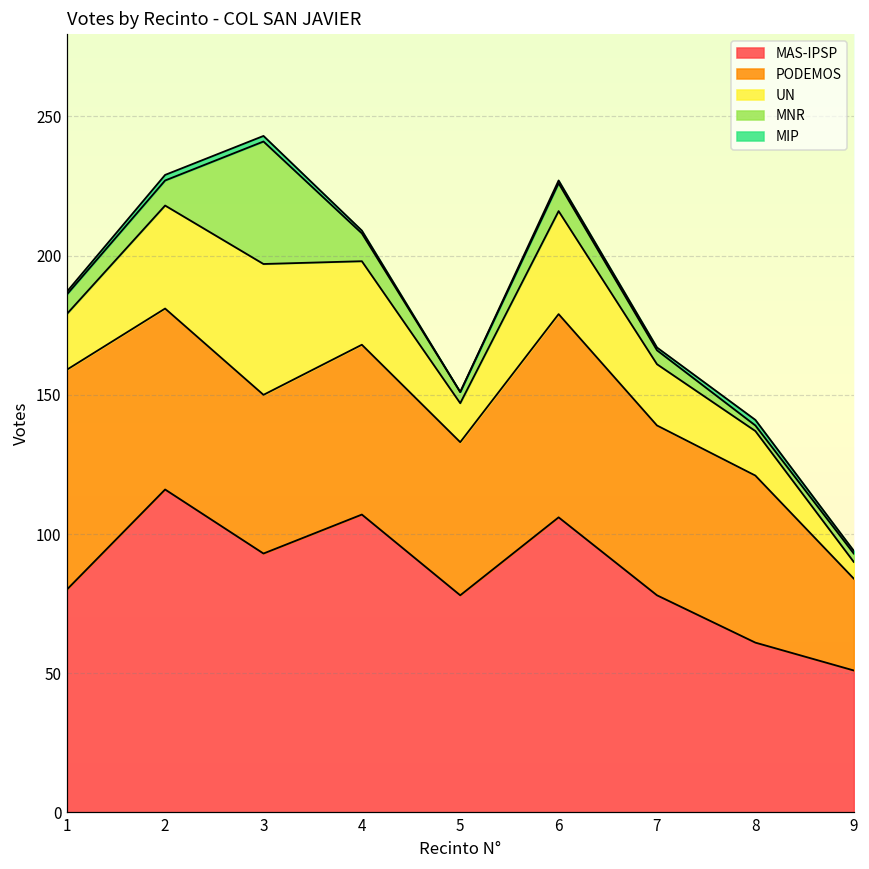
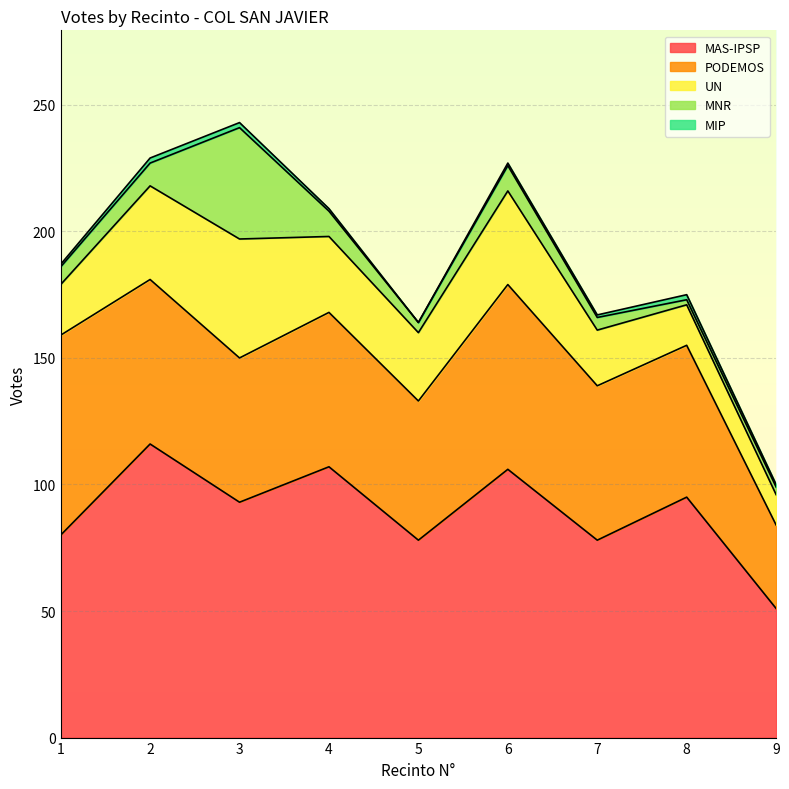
UN, 5: 14 -> 27
MAS-IPSP, 8: 61 -> 95
UN, 9: 6 -> 12
